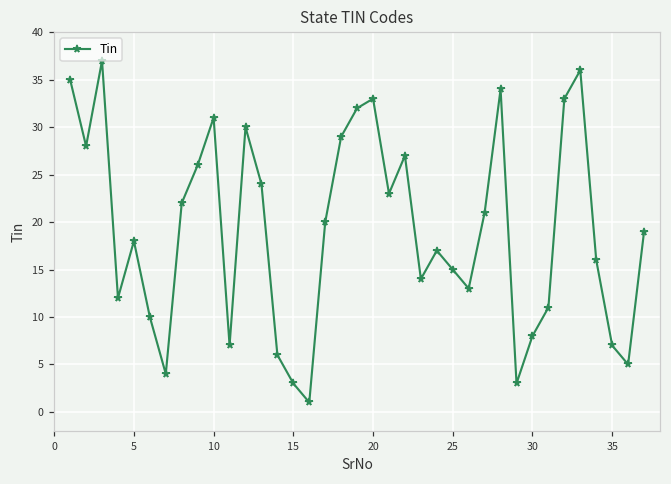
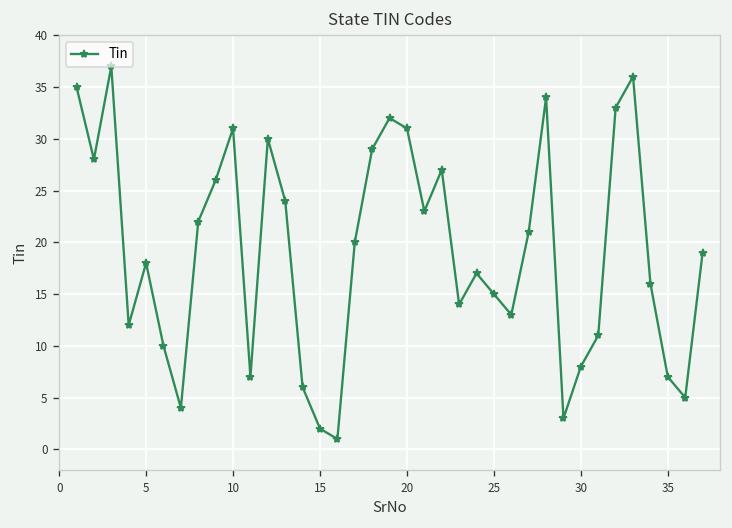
15: 3 -> 2
20: 33 -> 31
